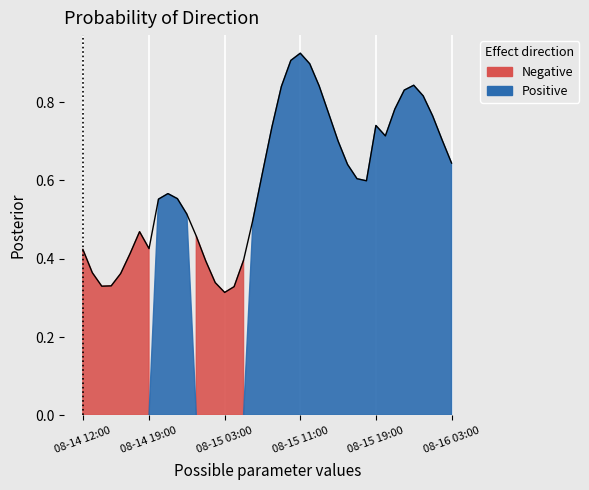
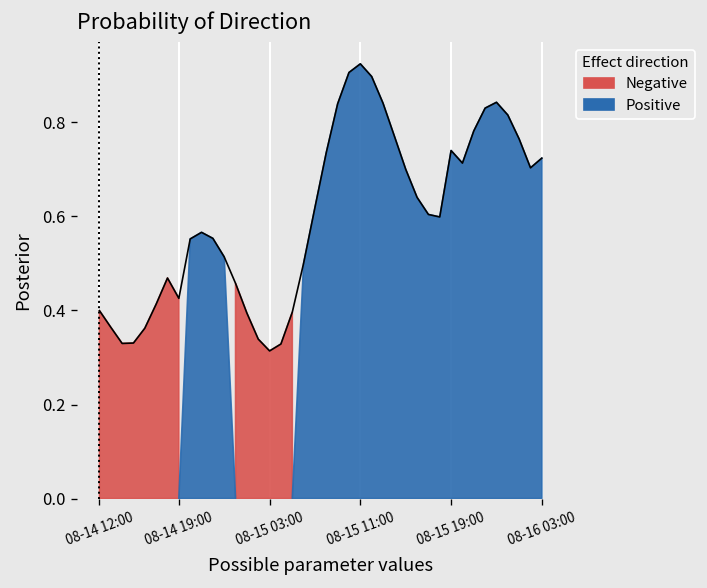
08-14 12:00: 0.42 -> 0.40
08-16 03:00: 0.64 -> 0.72
